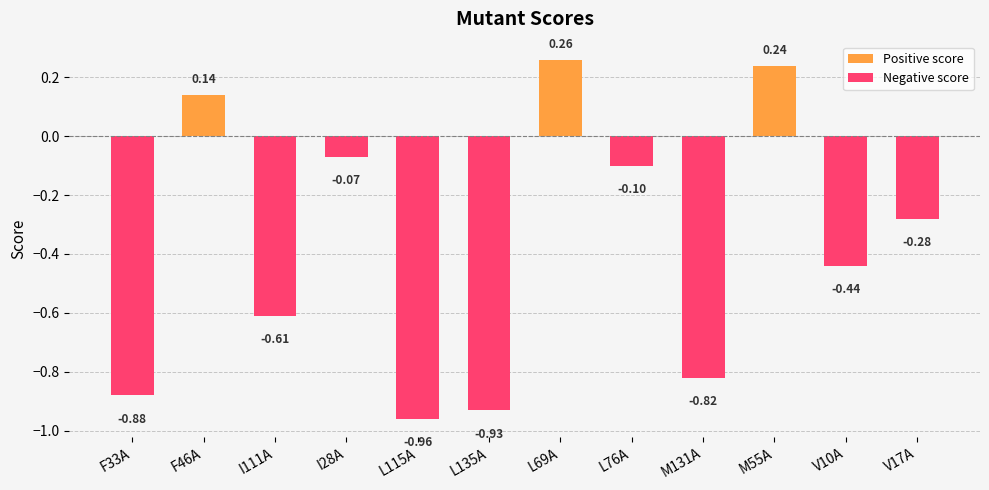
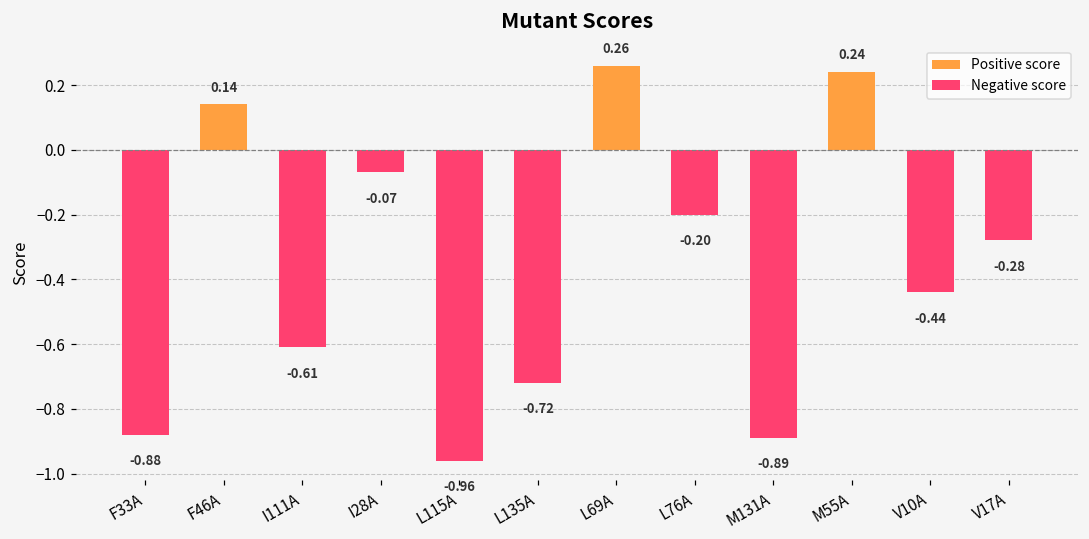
Negative score, L135A: -0.93 -> -0.72
Negative score, L76A: -0.10 -> -0.20
Negative score, M131A: -0.82 -> -0.89
